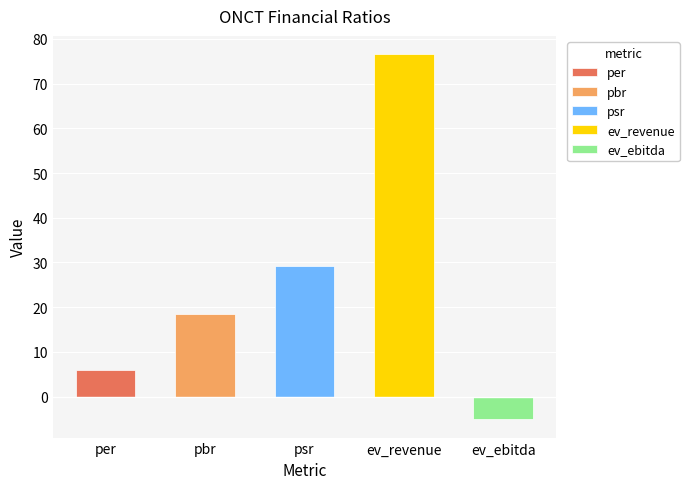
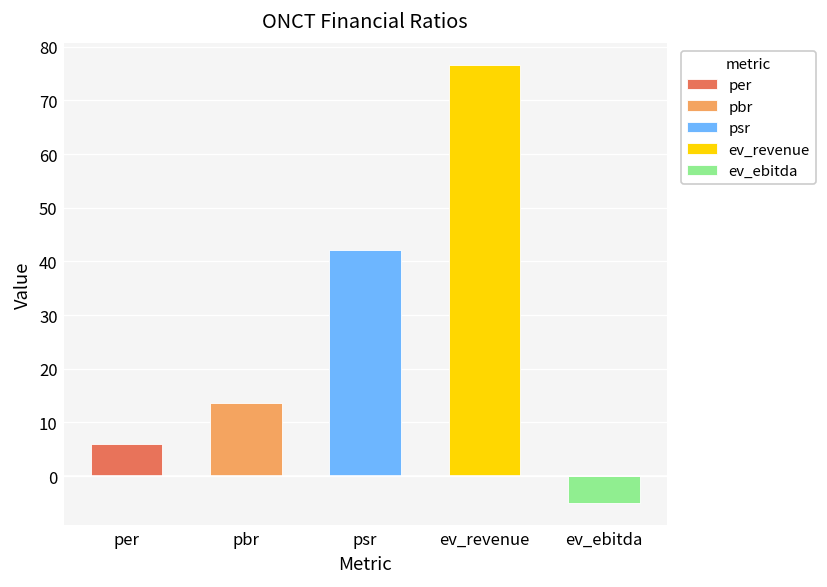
pbr: 19 -> 14
psr: 29 -> 42
